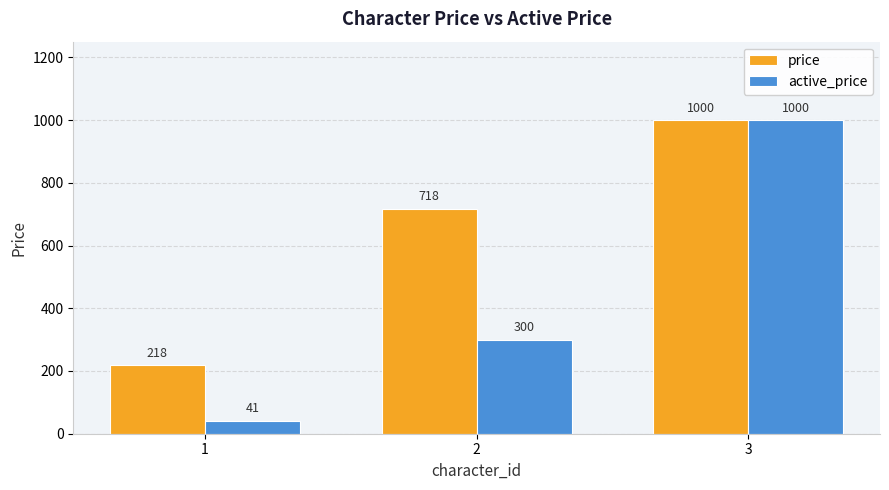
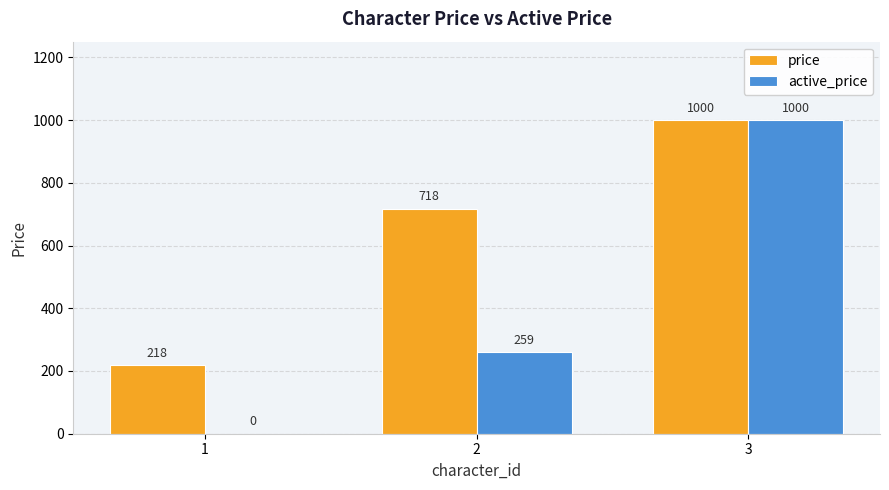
active_price, 1: 41 -> 0
active_price, 2: 300 -> 259
